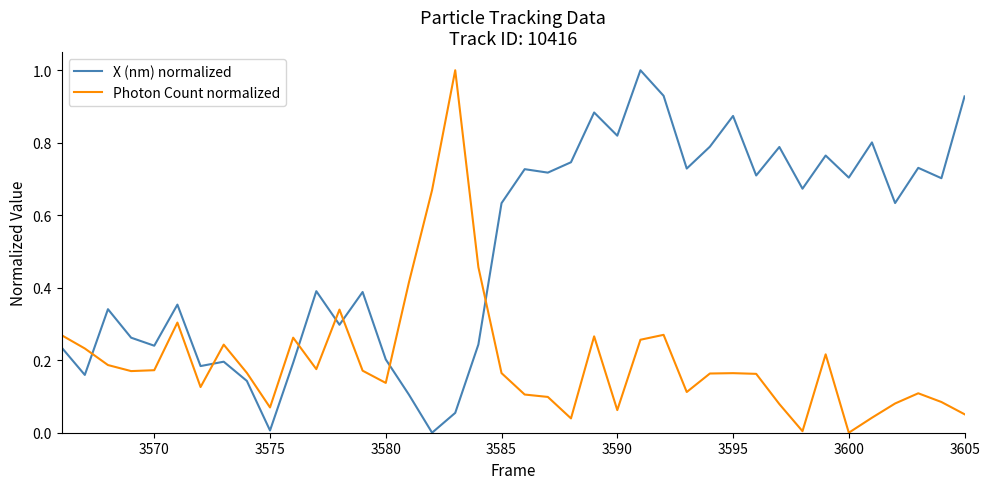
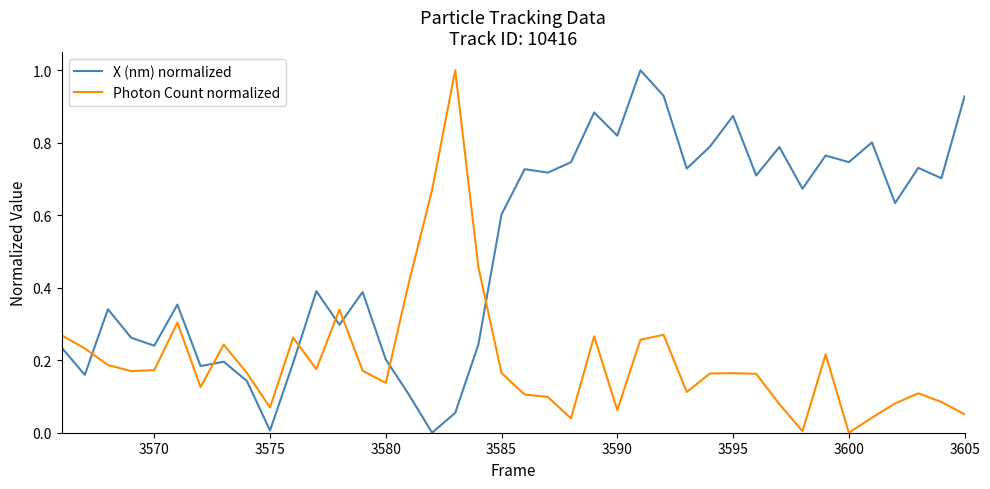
X (nm) normalized, 3585: 0.63 -> 0.60
X (nm) normalized, 3600: 0.70 -> 0.75
